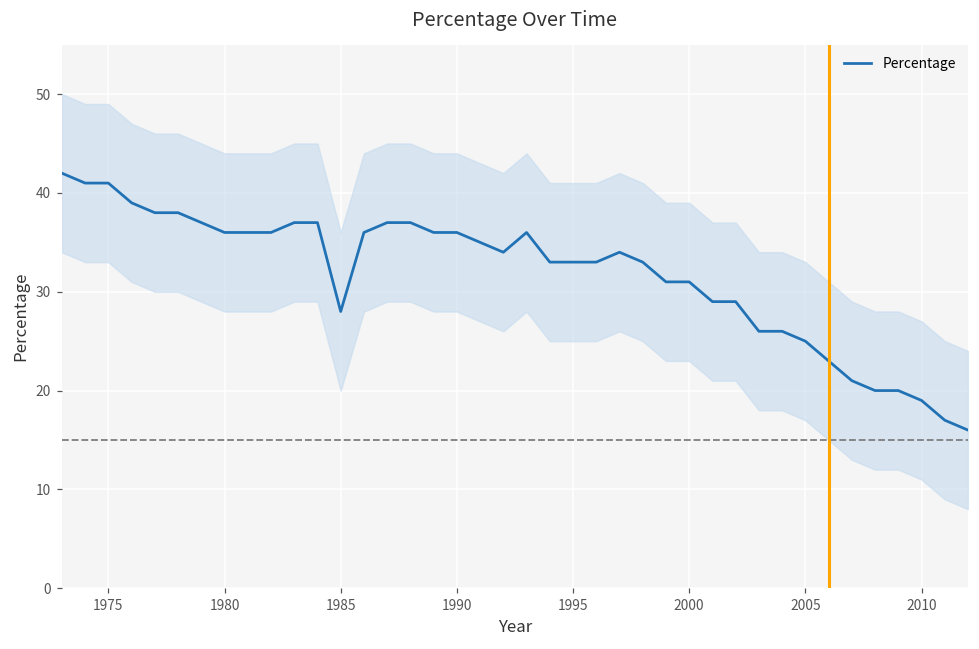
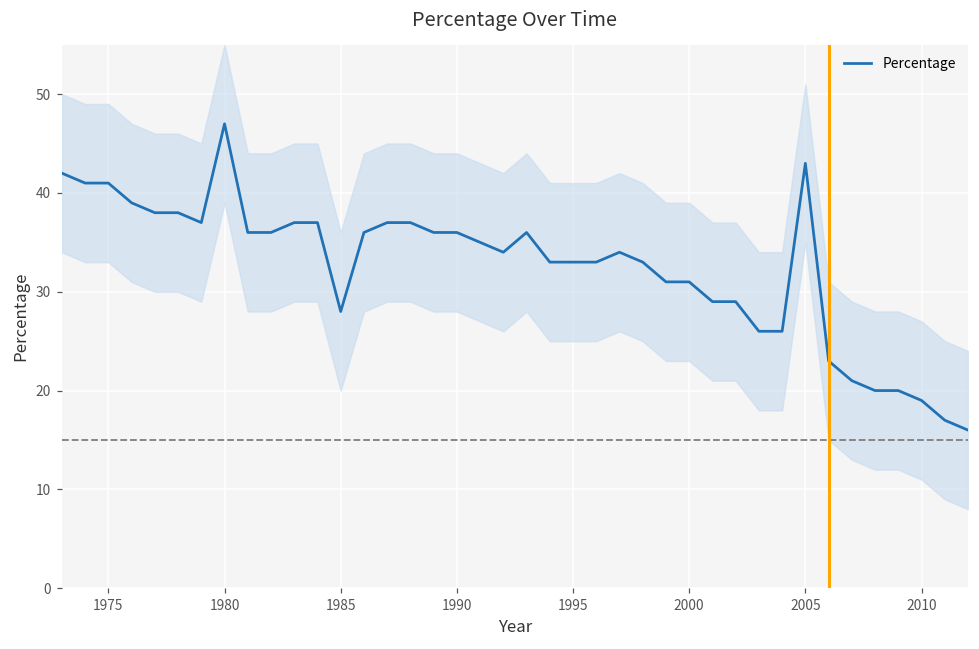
Percentage, 1980: 36 -> 47
Percentage, 2005: 25 -> 43
